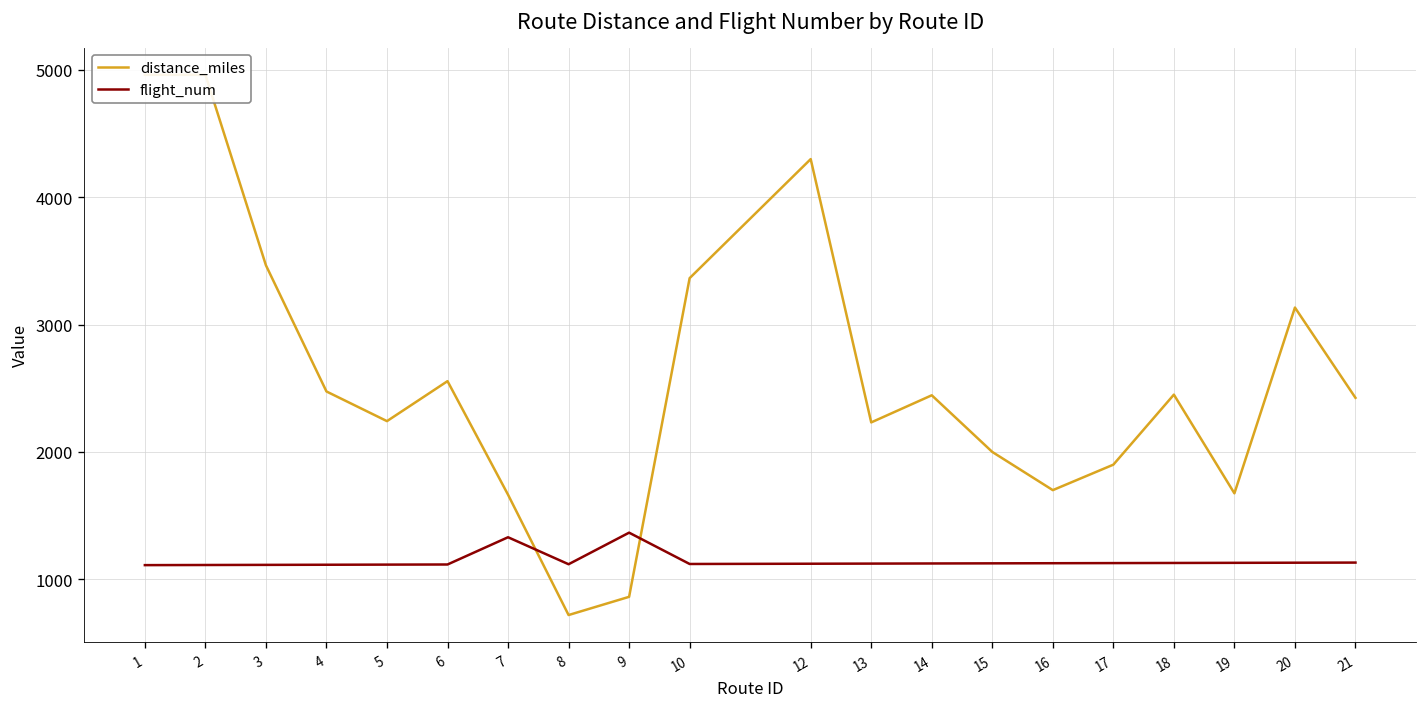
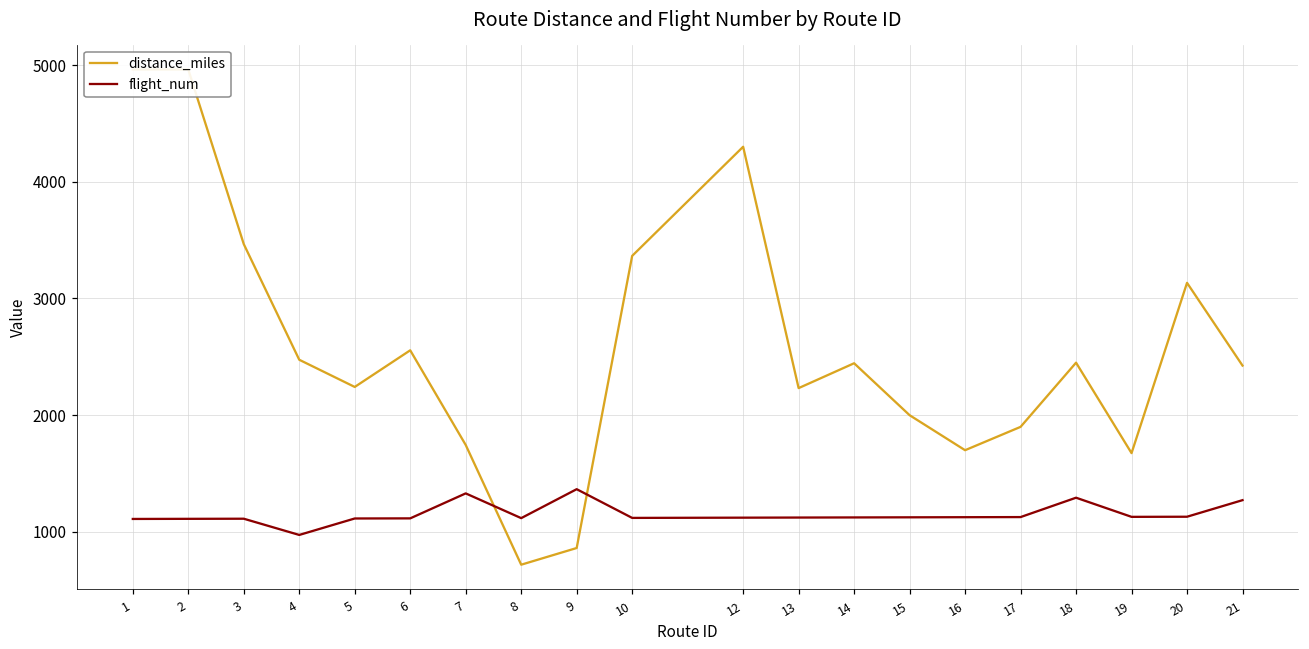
flight_num, 4: 1110 -> 970
distance_miles, 7: 1660 -> 1750
flight_num, 18: 1130 -> 1290
flight_num, 21: 1130 -> 1270
